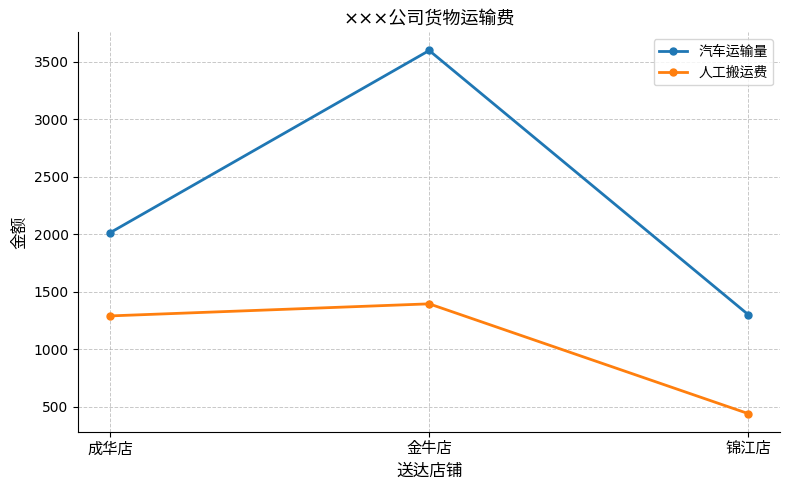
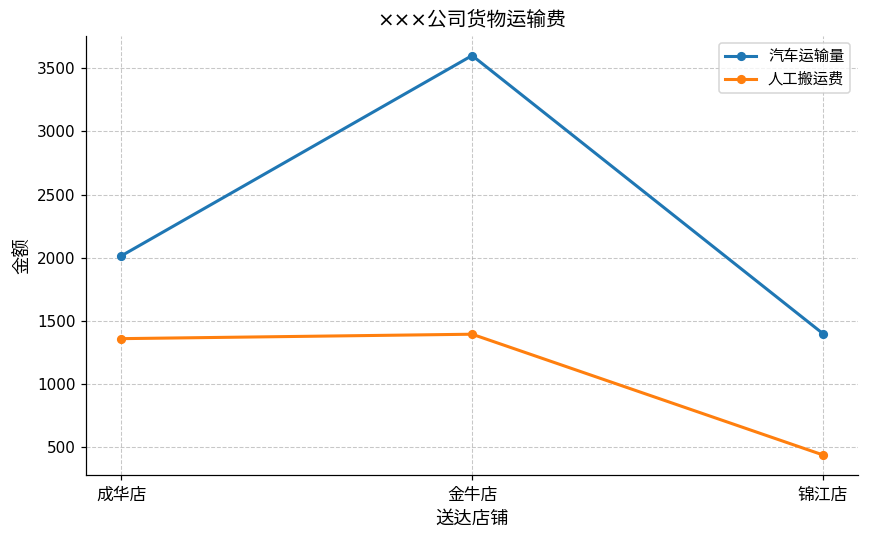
人工搬运费, 成华店: 1290 -> 1360
汽车运输量, 锦江店: 1300 -> 1400
